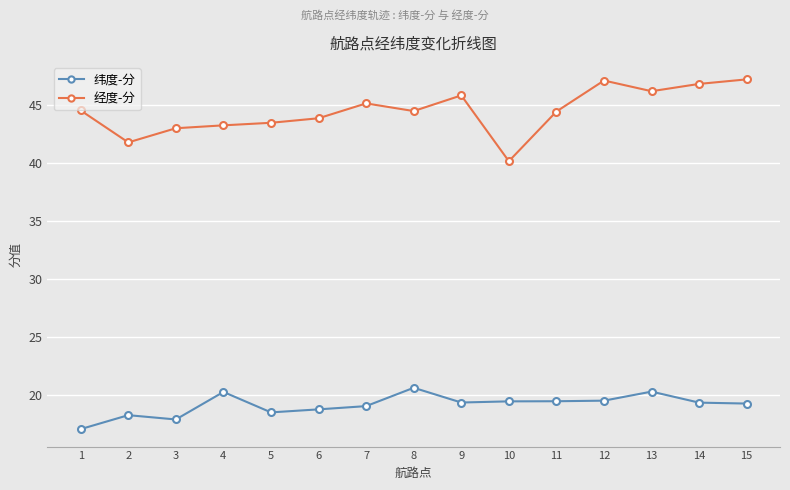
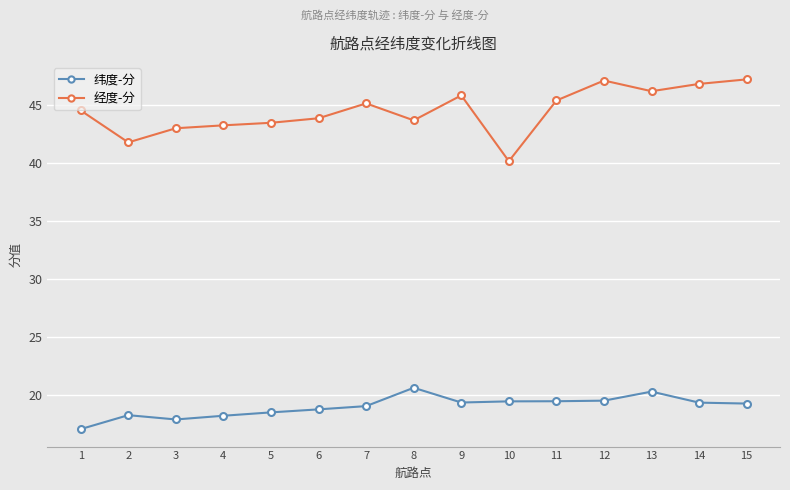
纬度-分, 4: 20.3 -> 18.3
经度-分, 8: 44.5 -> 43.7
经度-分, 11: 44.5 -> 45.4
